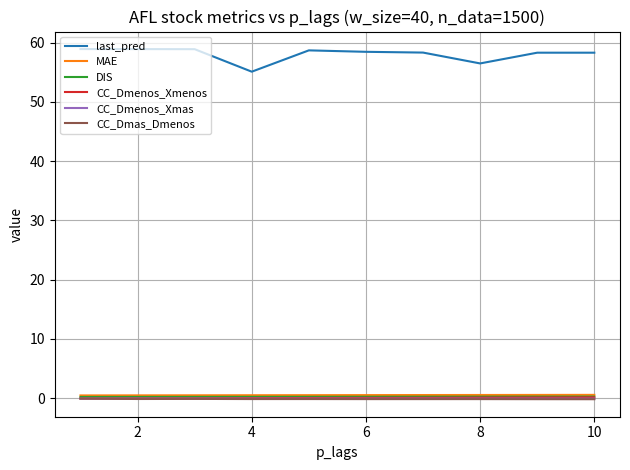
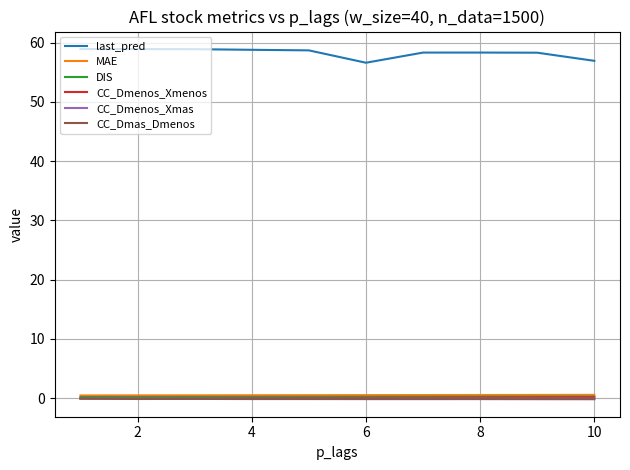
last_pred, 4: 55 -> 59
last_pred, 6: 58 -> 57
last_pred, 8: 56 -> 58
last_pred, 10: 58 -> 57
